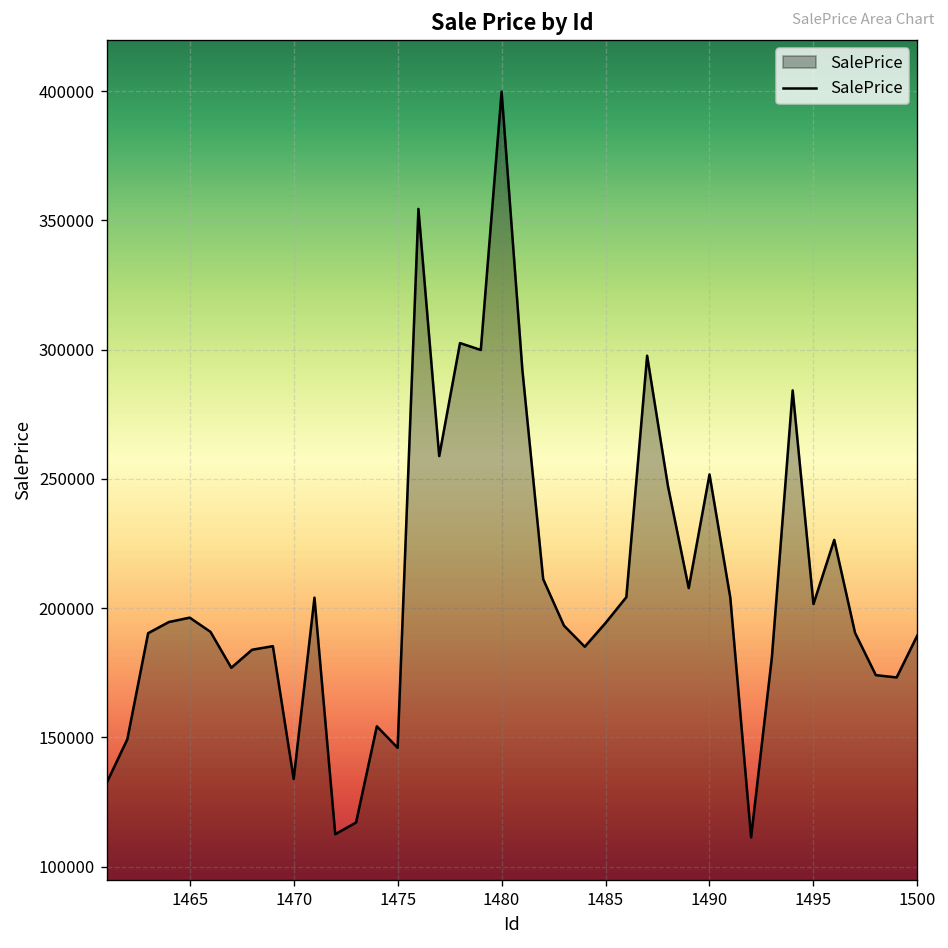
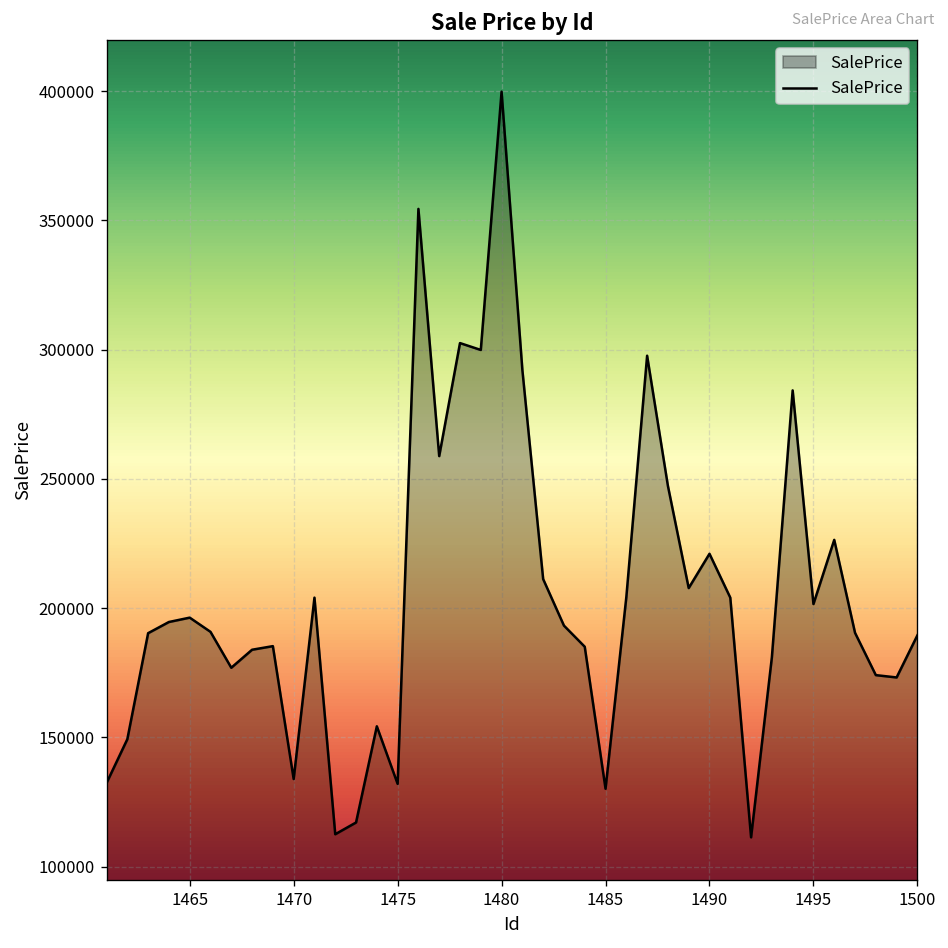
1475: 146000 -> 132000
1485: 194000 -> 130000
1490: 252000 -> 221000
